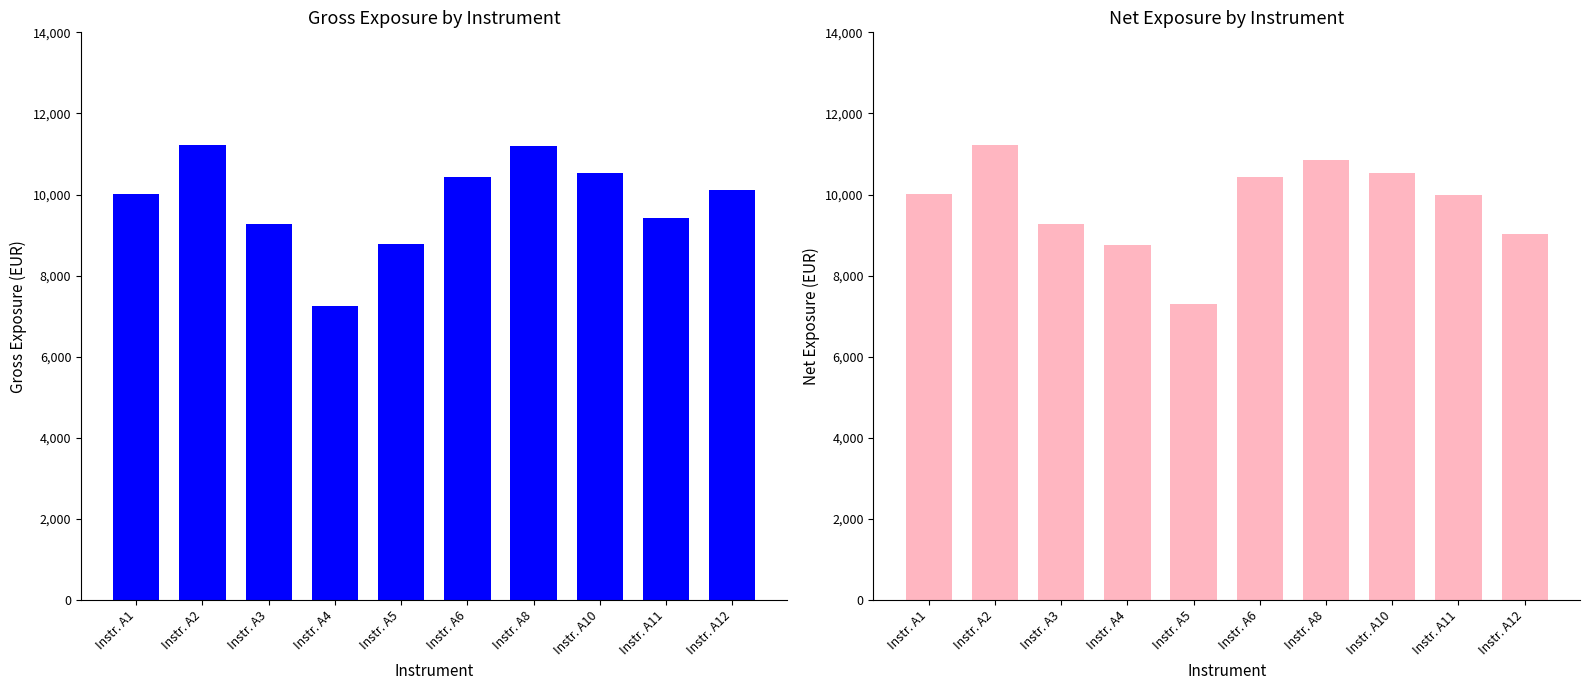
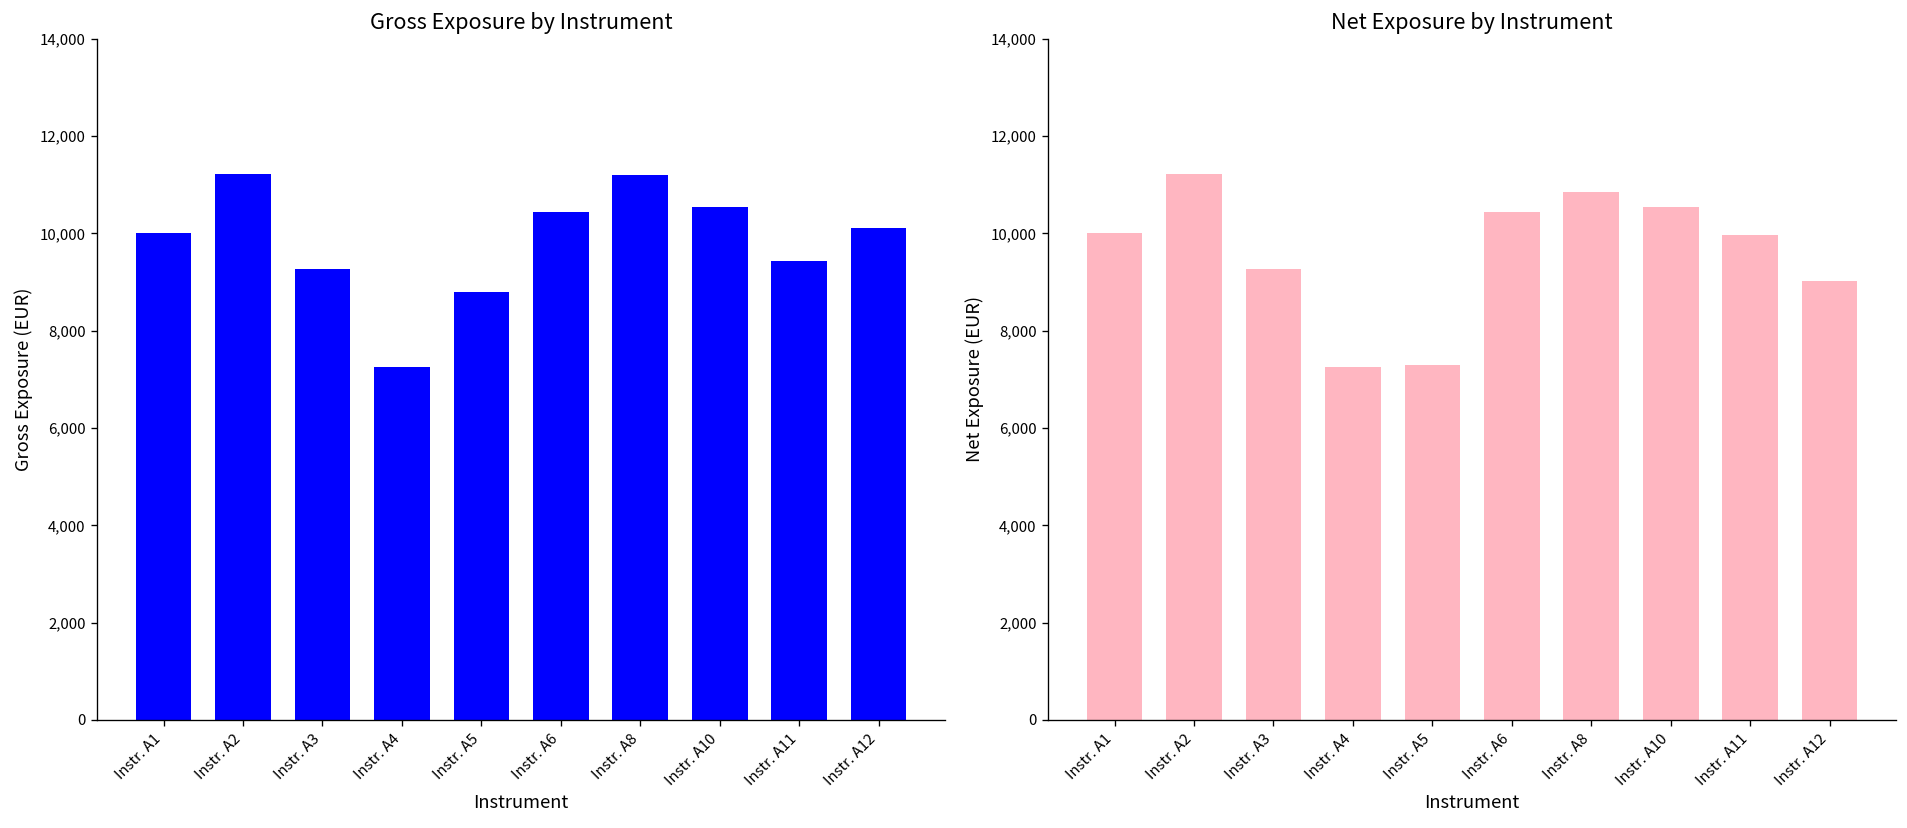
Net Exposure by Instrument, Instr. A4: 8,700 -> 7,300
